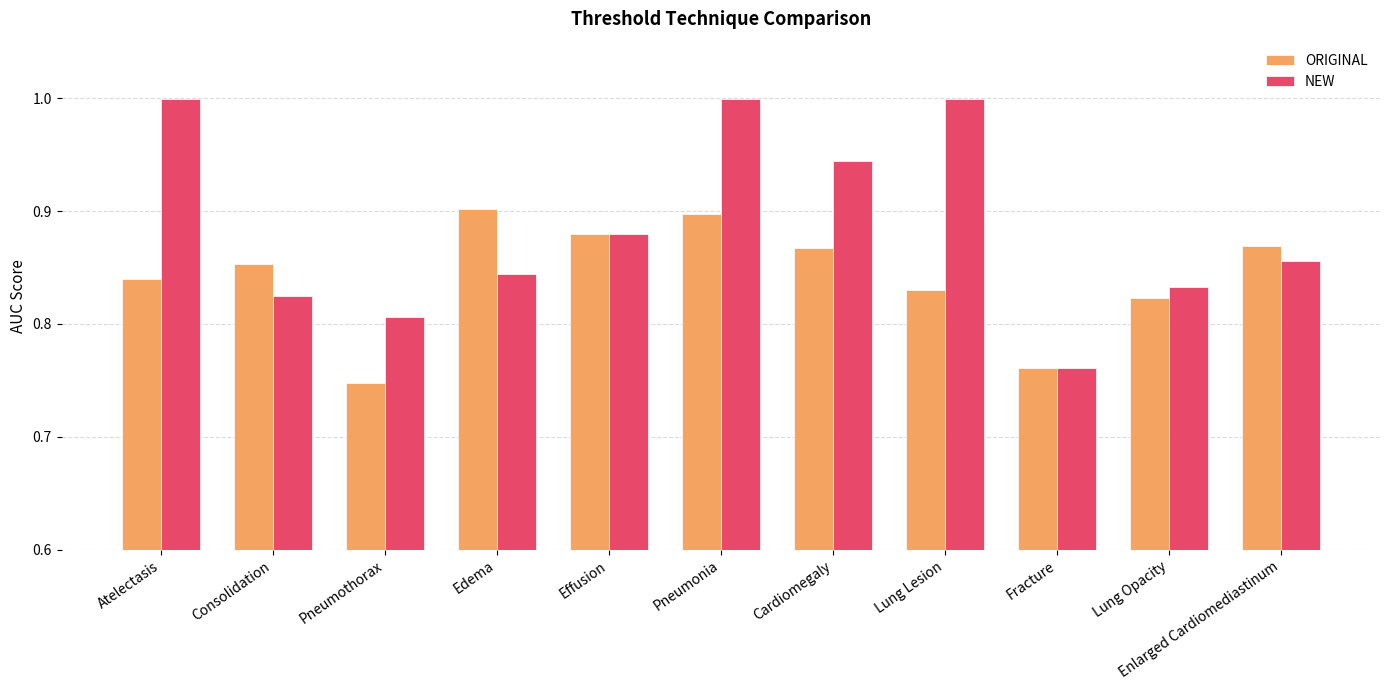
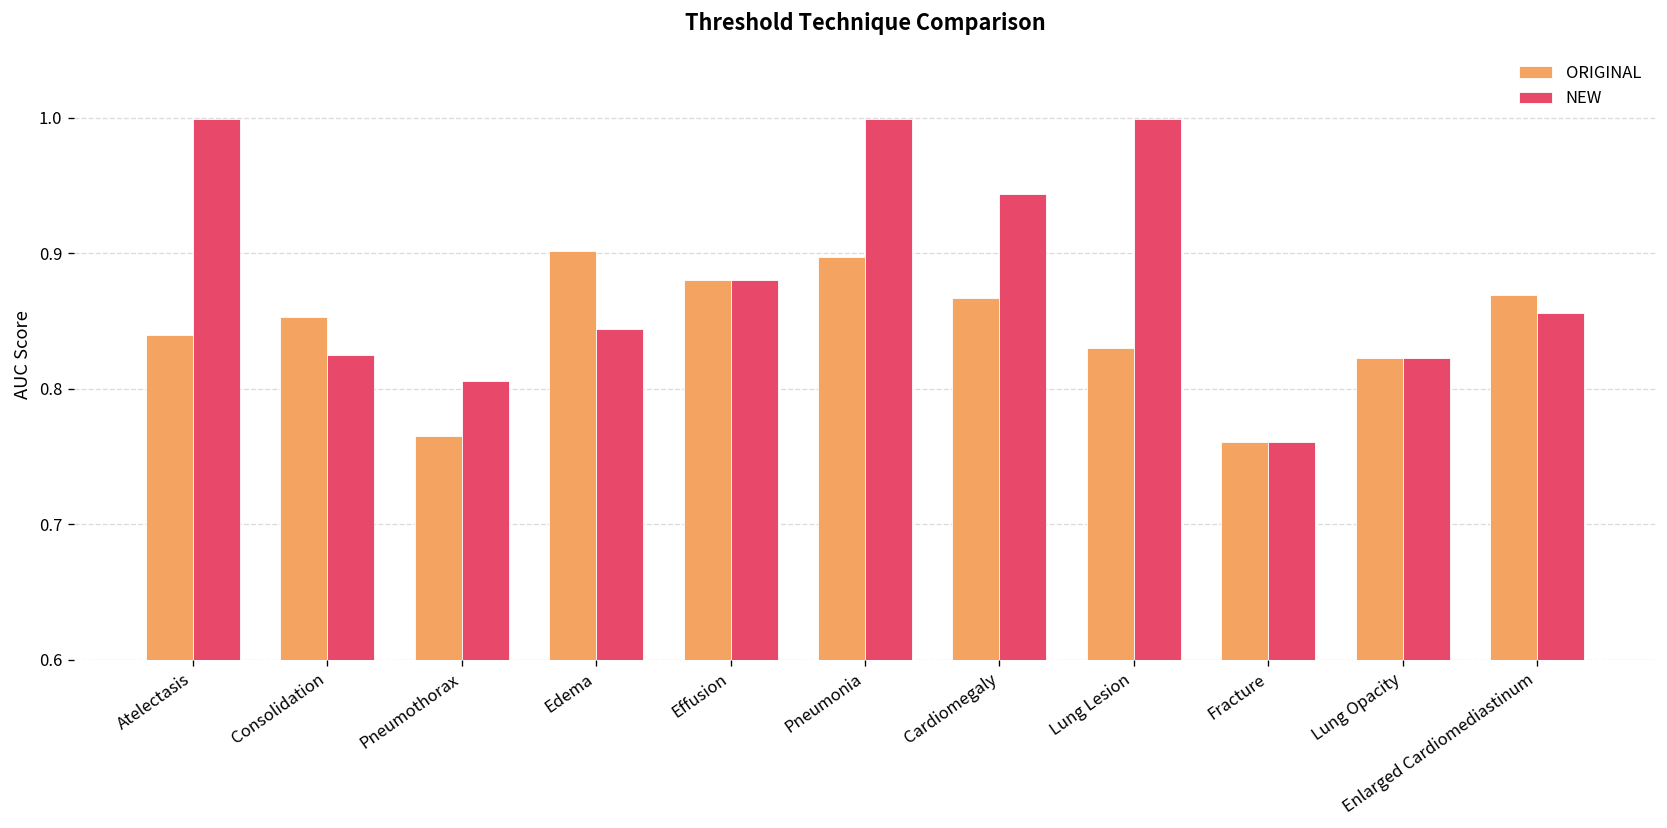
ORIGINAL, Pneumothorax: 0.748 -> 0.765
NEW, Lung Opacity: 0.833 -> 0.823
